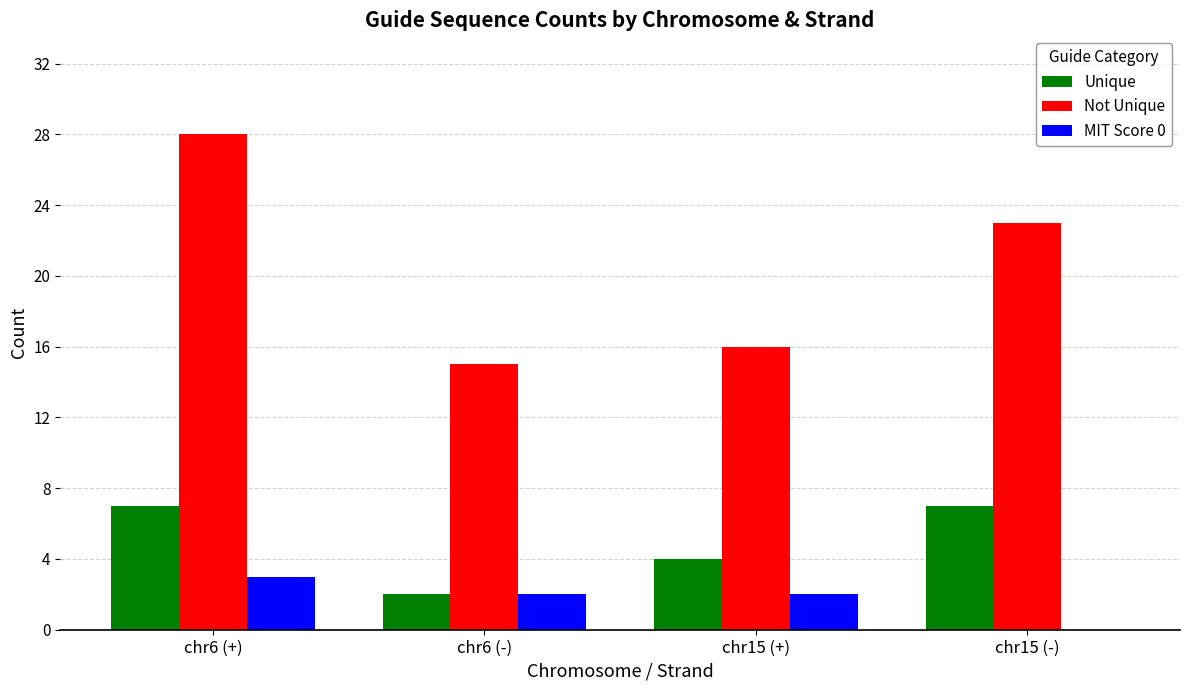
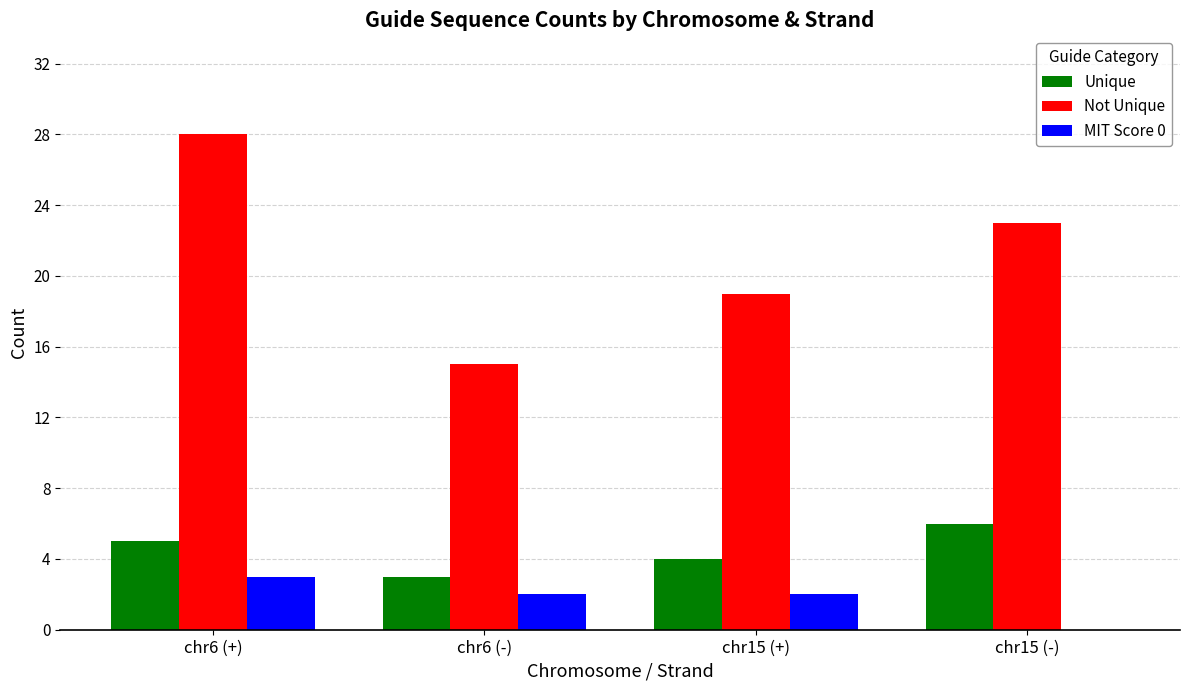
Unique, chr6 (+): 7 -> 5
Unique, chr6 (-): 2 -> 3
Not Unique, chr15 (+): 16 -> 19
Unique, chr15 (-): 7 -> 6
